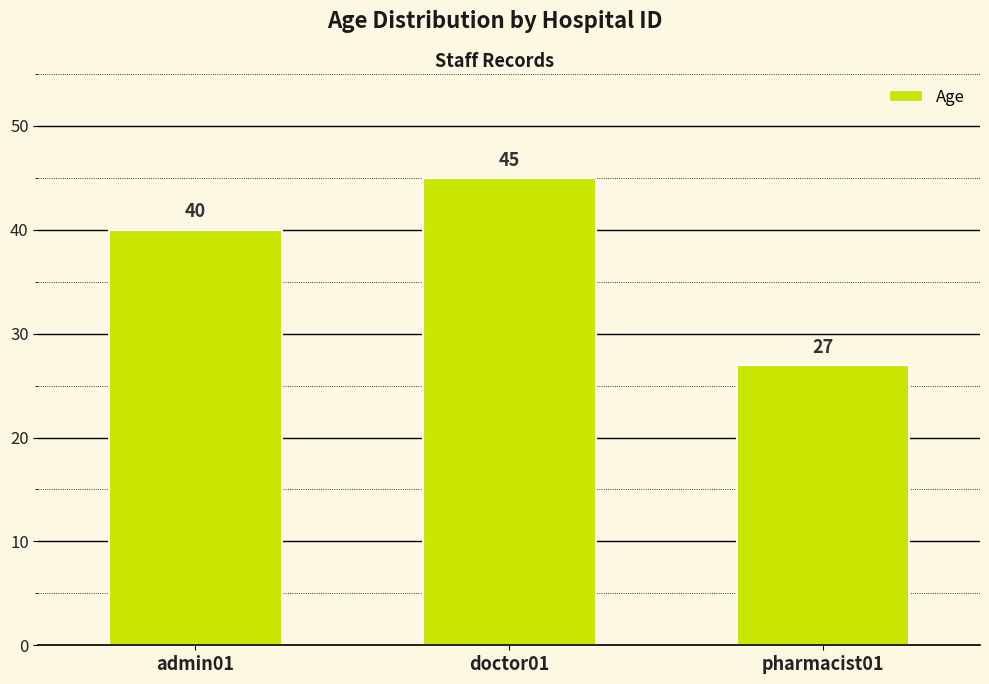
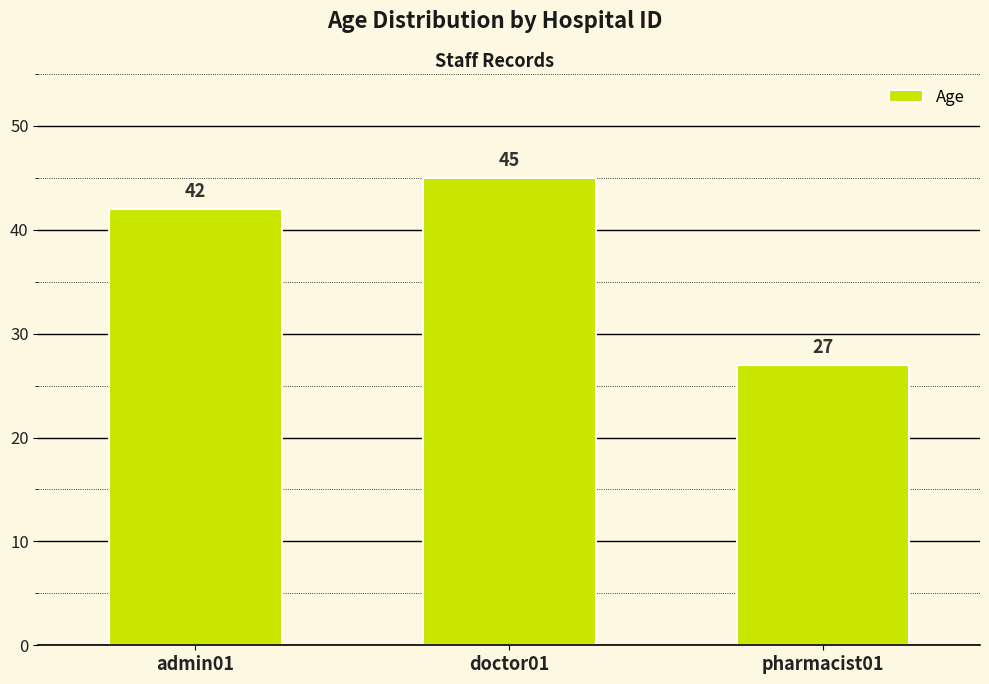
admin01: 40 -> 42
